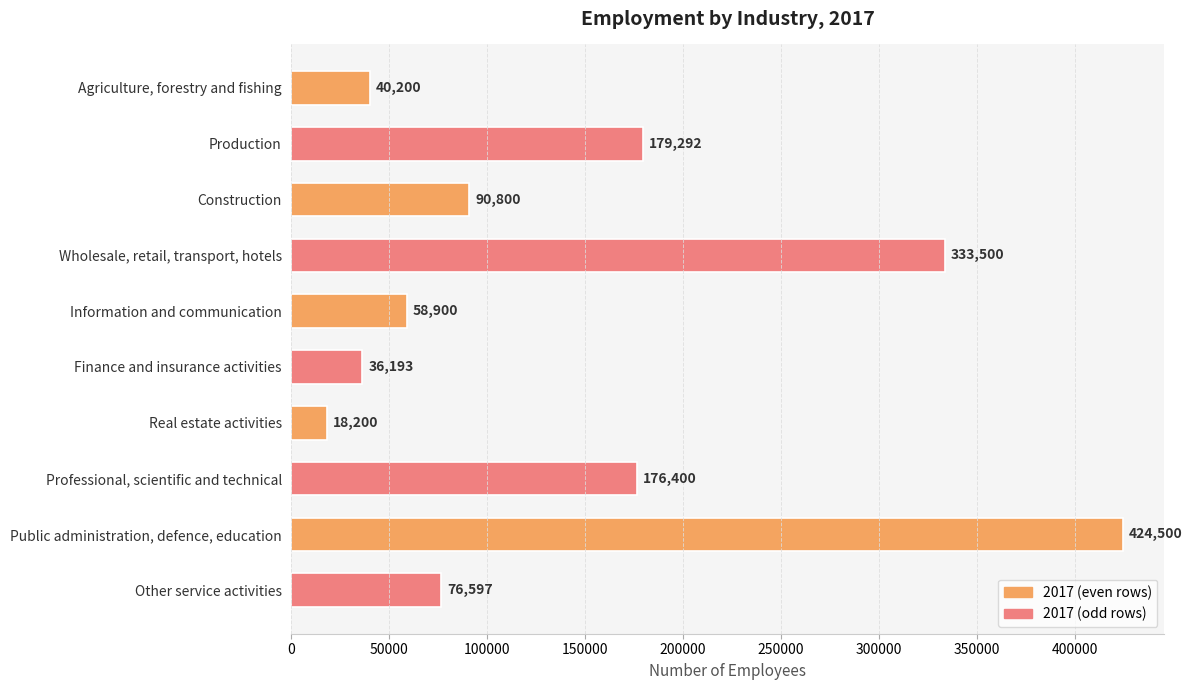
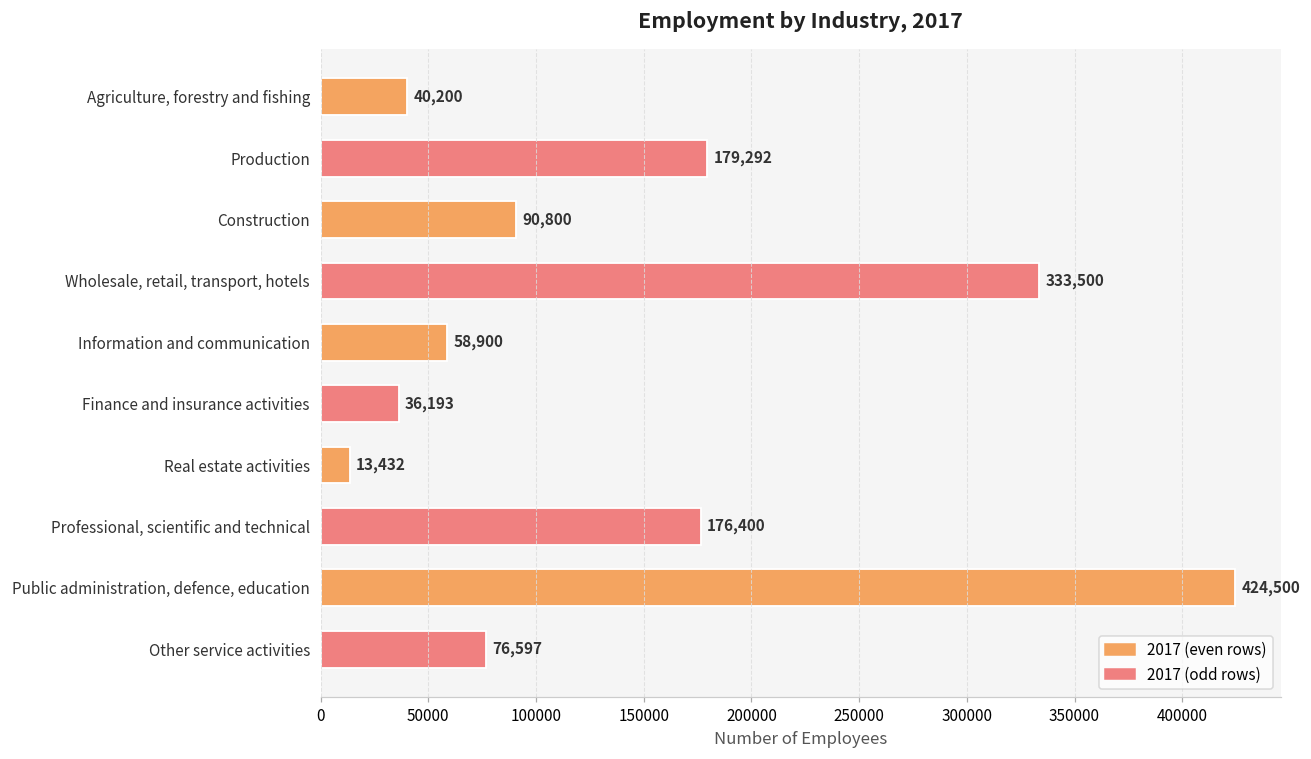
Real estate activities: 18,200 -> 13,432
